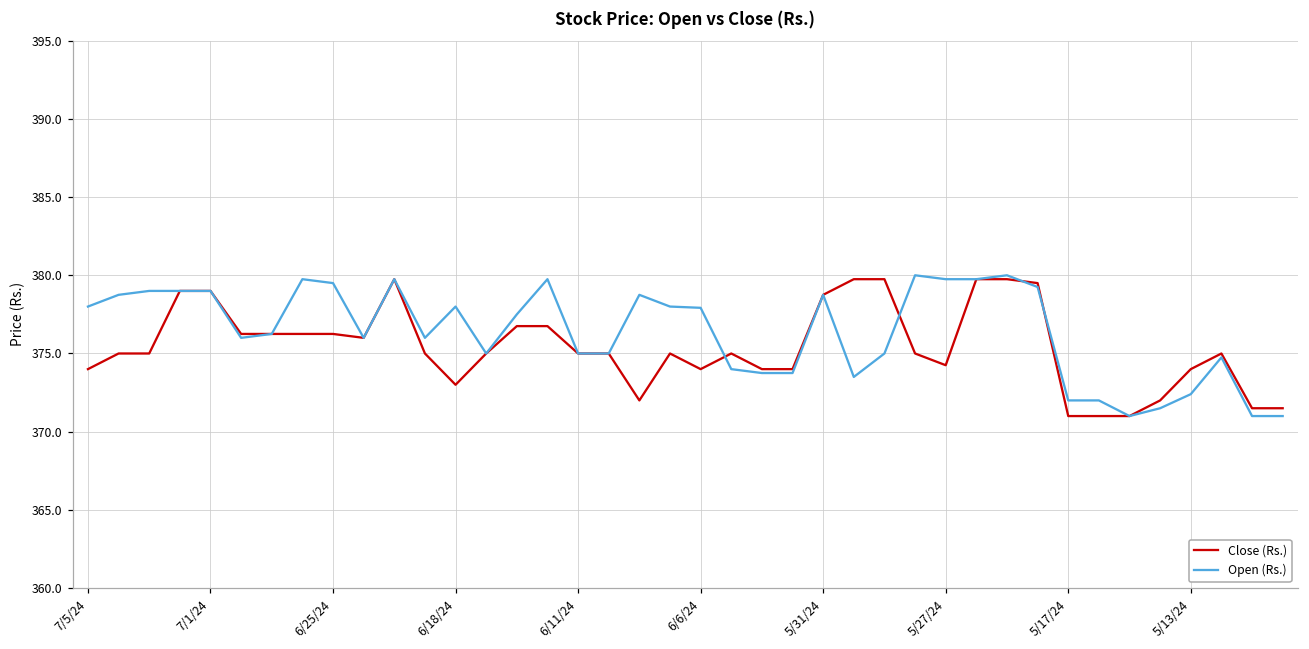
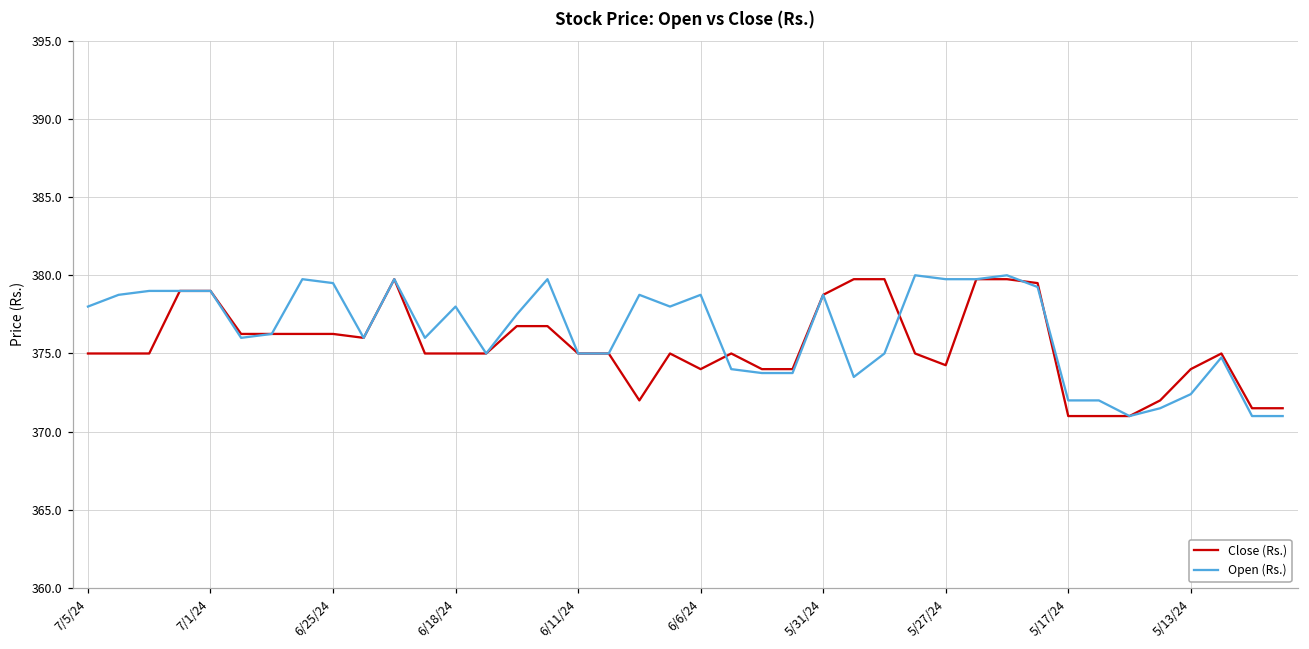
Close (Rs.), 7/5/24: 374 -> 375
Close (Rs.), 6/18/24: 373 -> 375
Open (Rs.), 6/6/24: 377.9 -> 378.8
